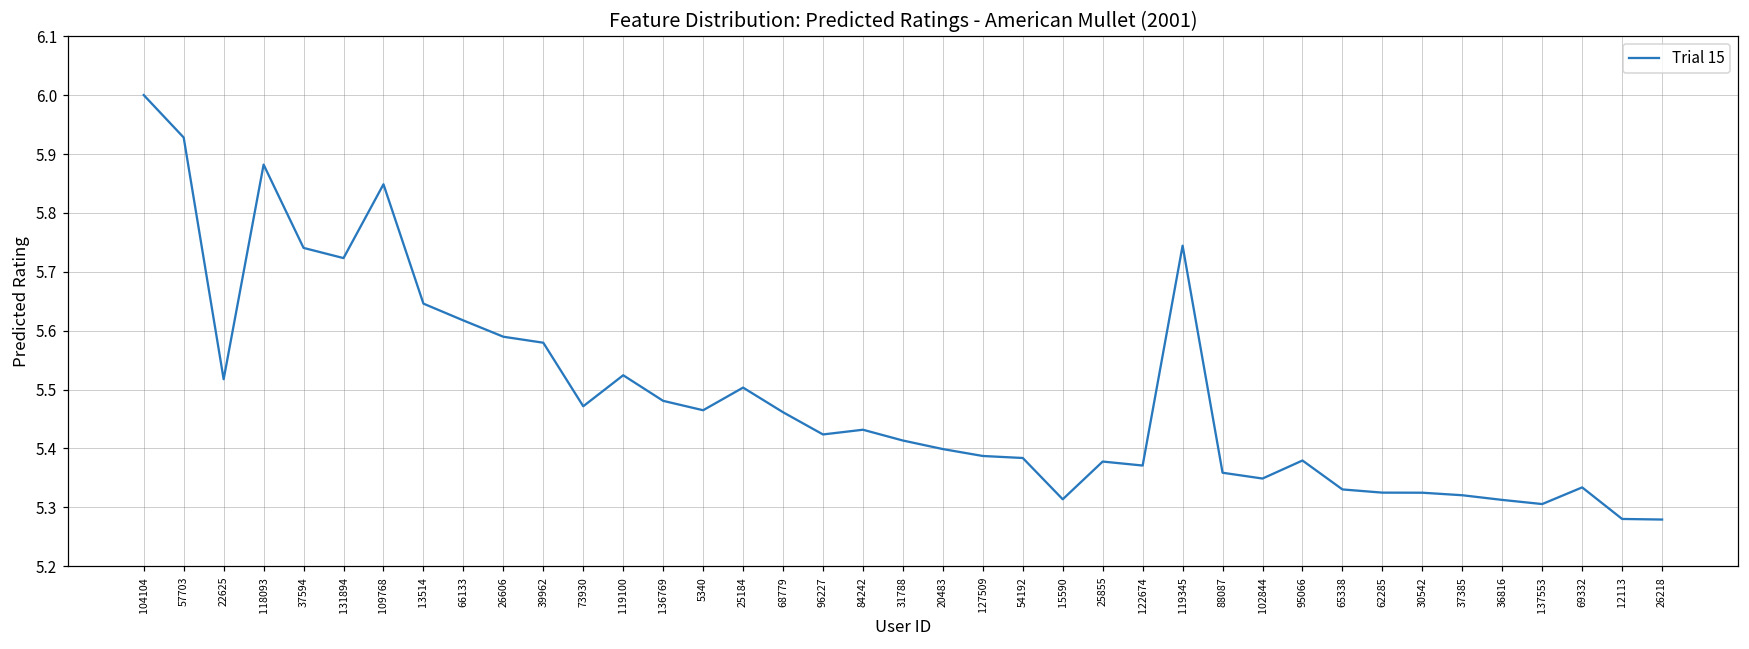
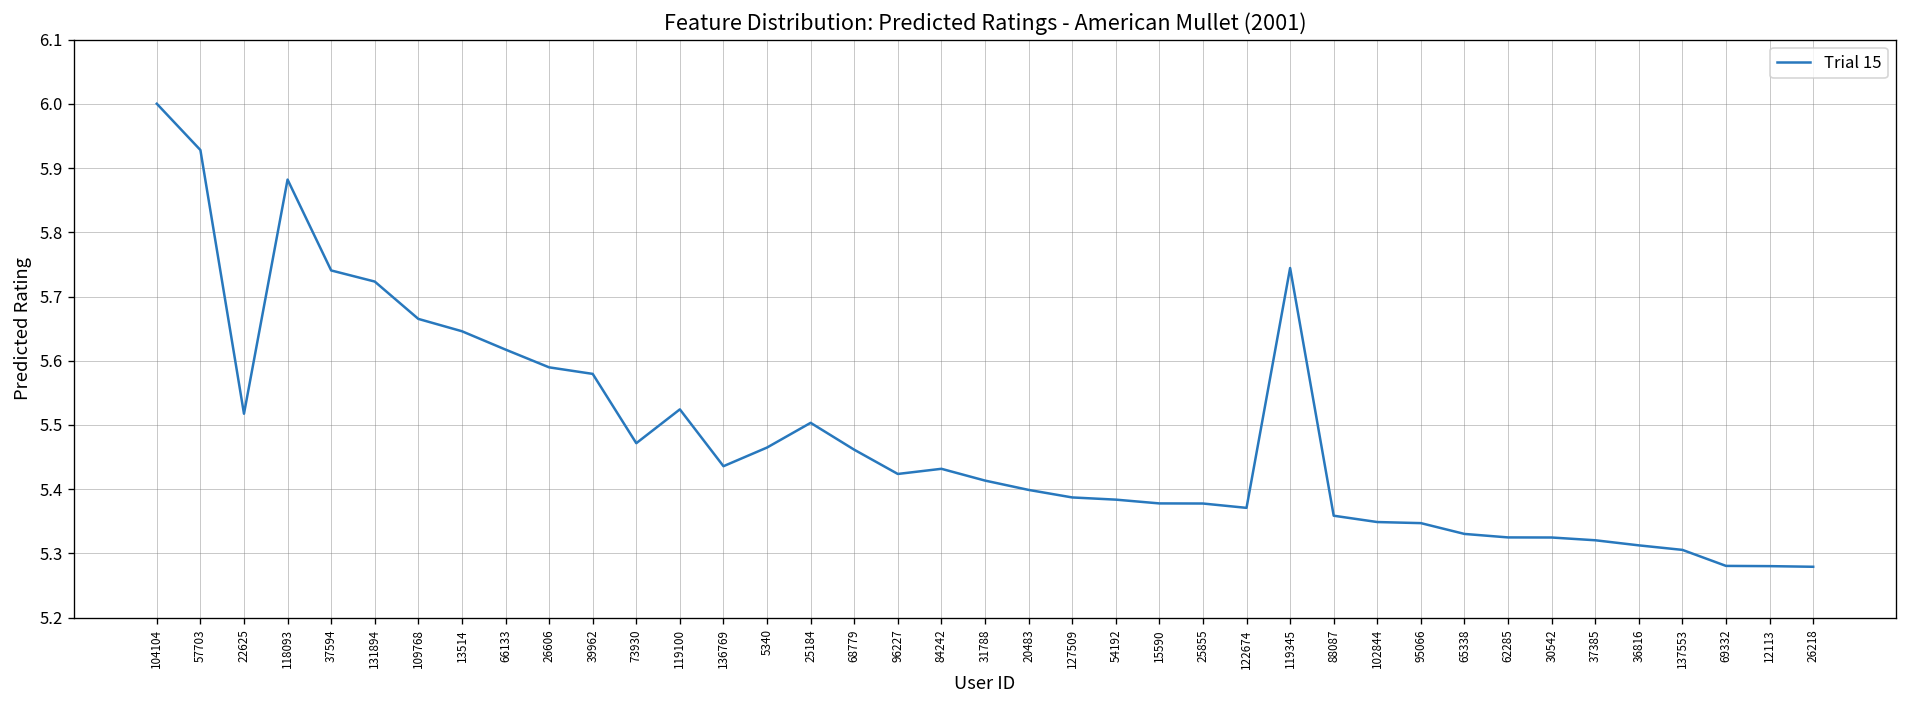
109768: 5.85 -> 5.67
136769: 5.48 -> 5.44
15590: 5.31 -> 5.38
95066: 5.38 -> 5.35
69332: 5.33 -> 5.28
